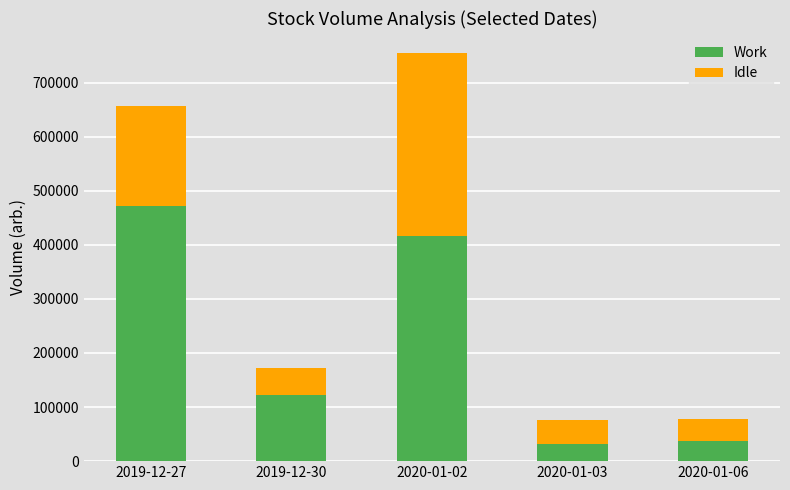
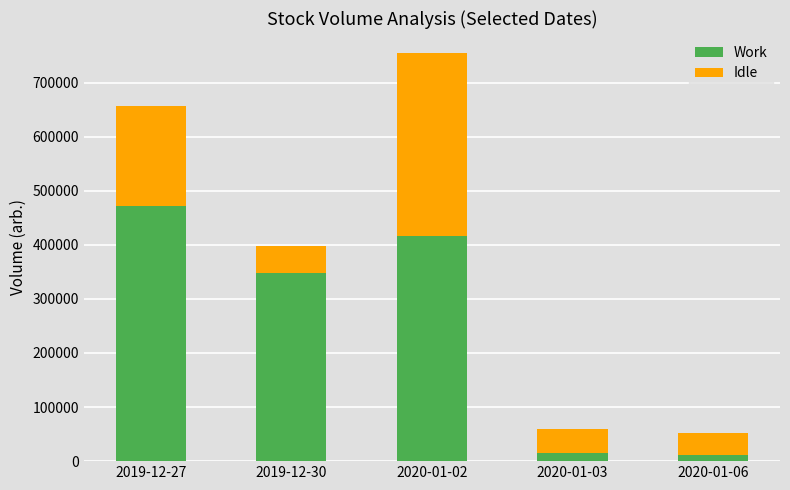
Work, 2019-12-30: 120000 -> 350000
Work, 2020-01-03: 30000 -> 20000
Work, 2020-01-06: 40000 -> 10000
